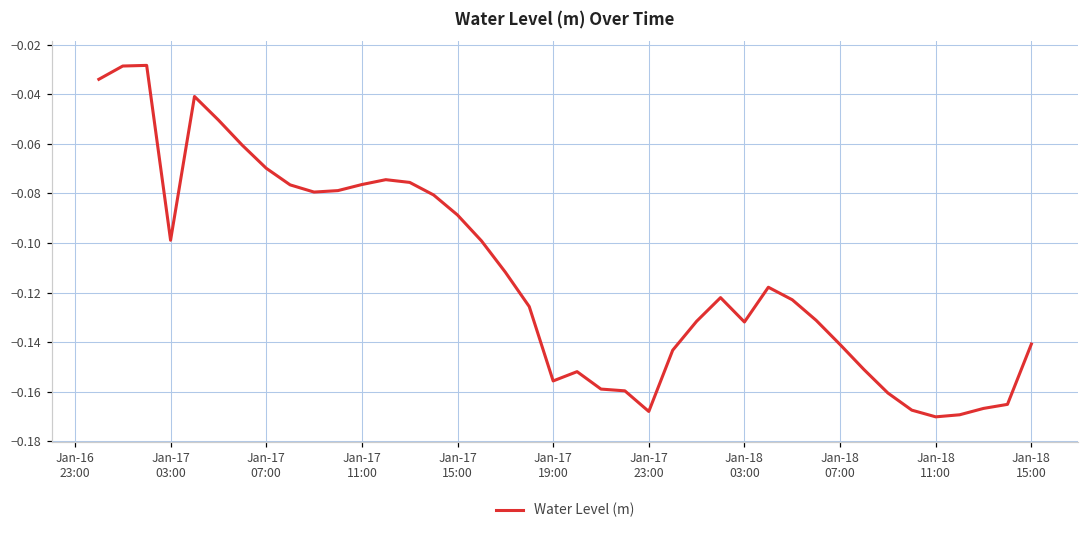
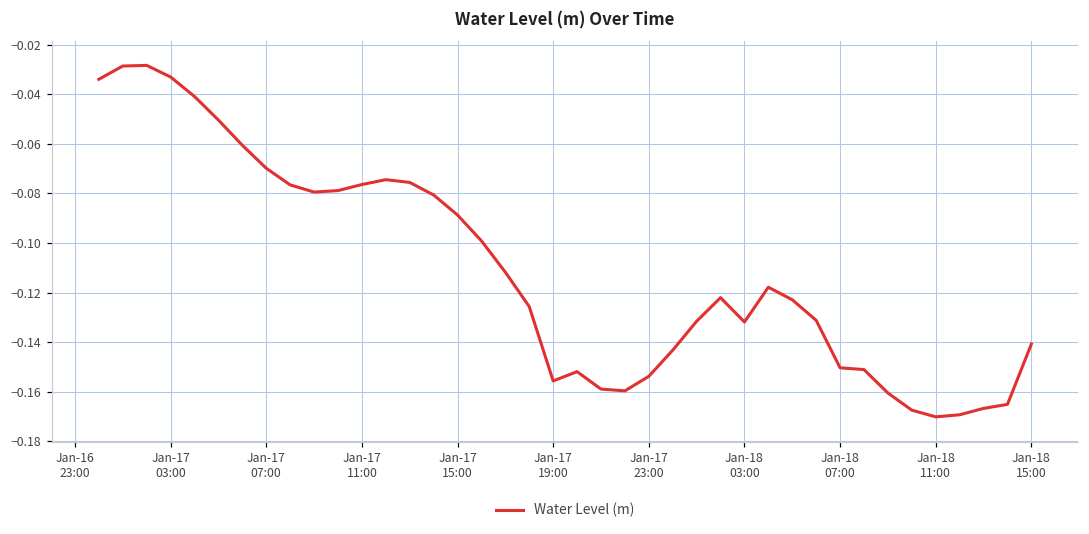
Jan-17 03:00: -0.099 -> -0.033
Jan-17 23:00: -0.168 -> -0.154
Jan-18 07:00: -0.141 -> -0.150
